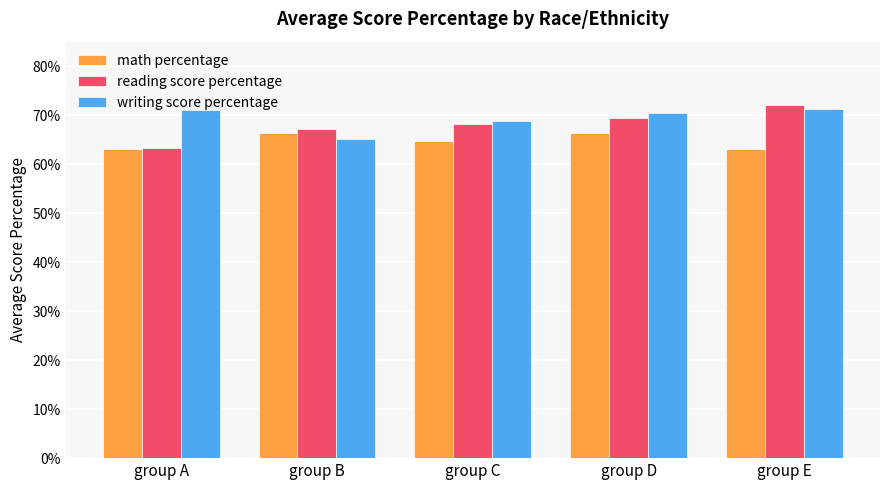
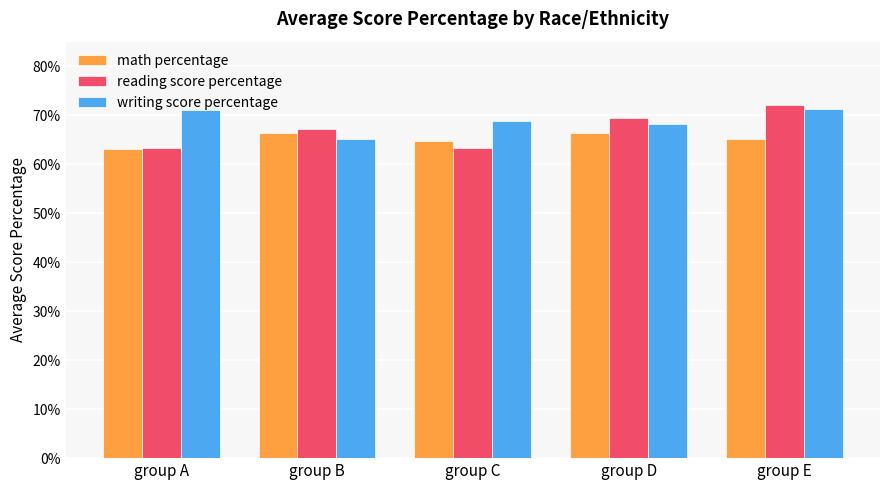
reading score percentage, group C: 68% -> 63%
writing score percentage, group D: 70% -> 68%
math percentage, group E: 63% -> 65%
